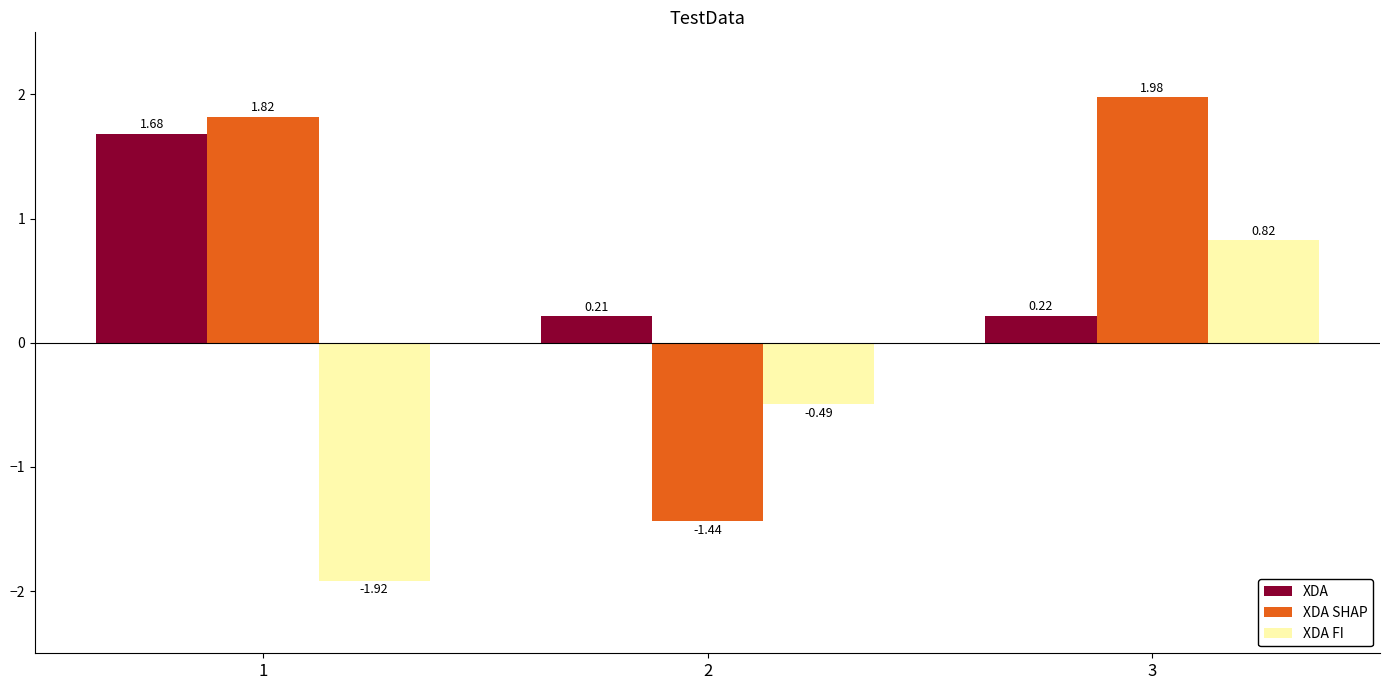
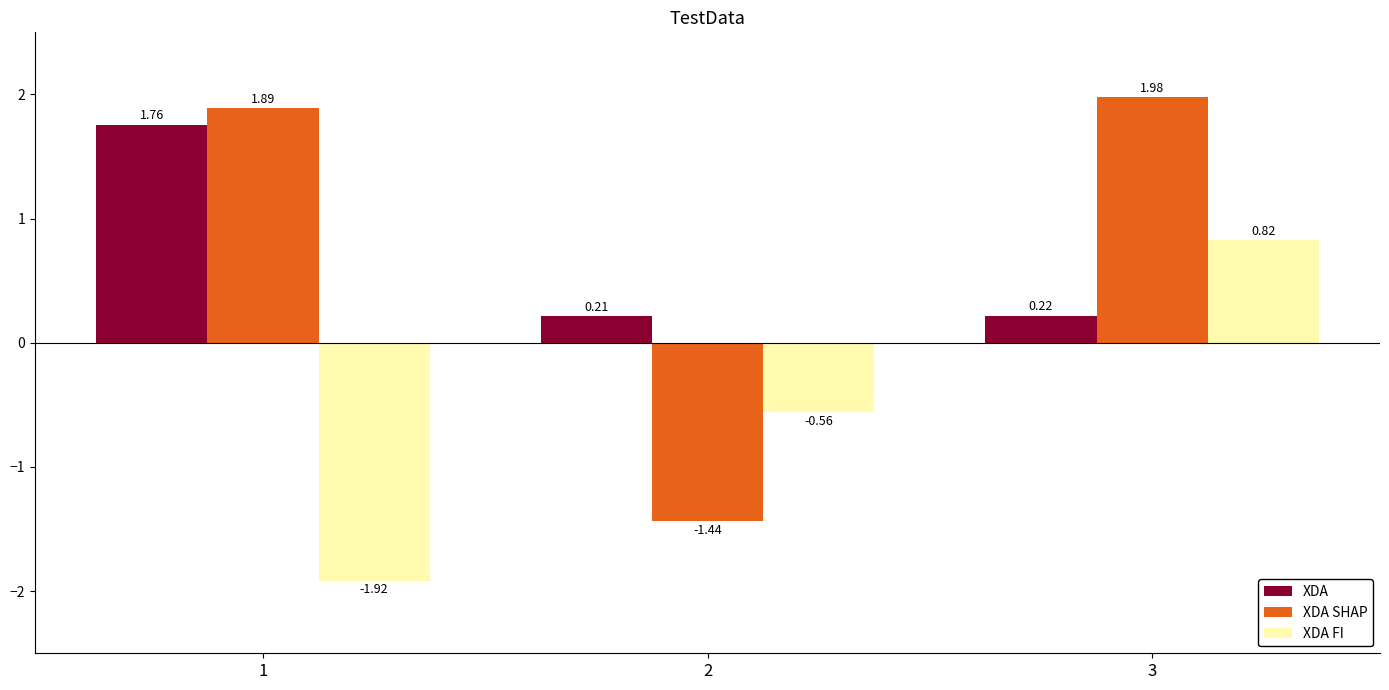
XDA, 1: 1.68 -> 1.76
XDA SHAP, 1: 1.82 -> 1.89
XDA FI, 2: -0.49 -> -0.56
